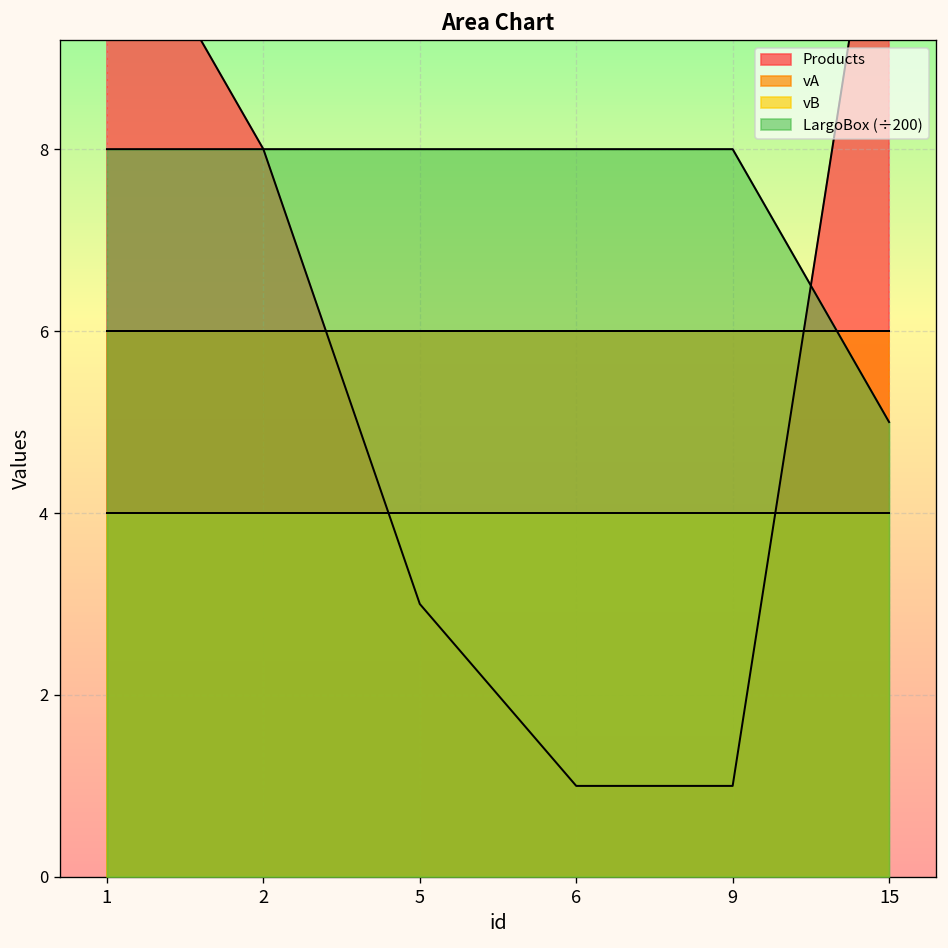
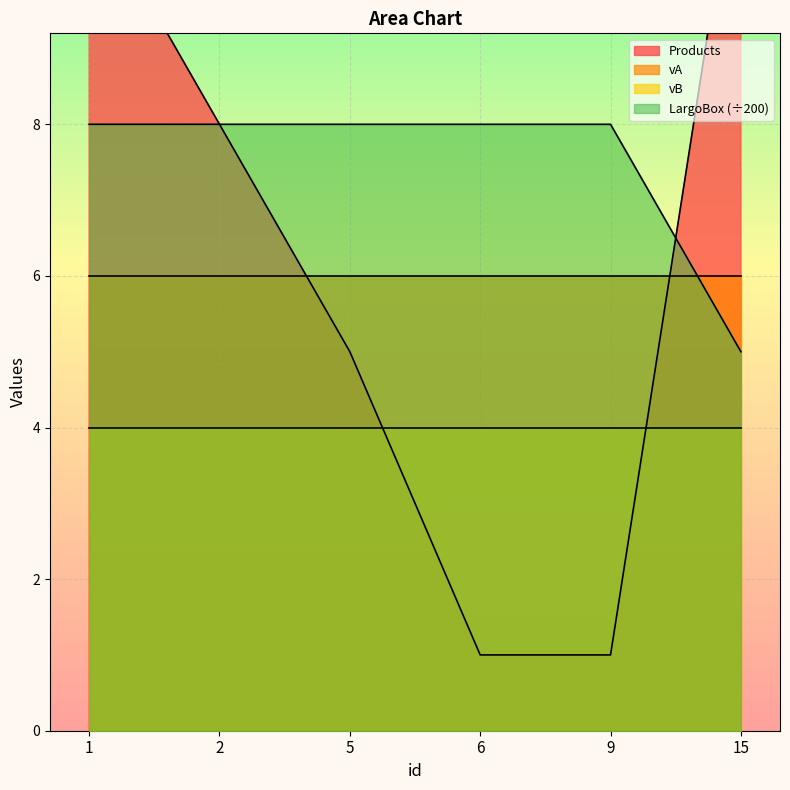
Products, 5: 3 -> 5
